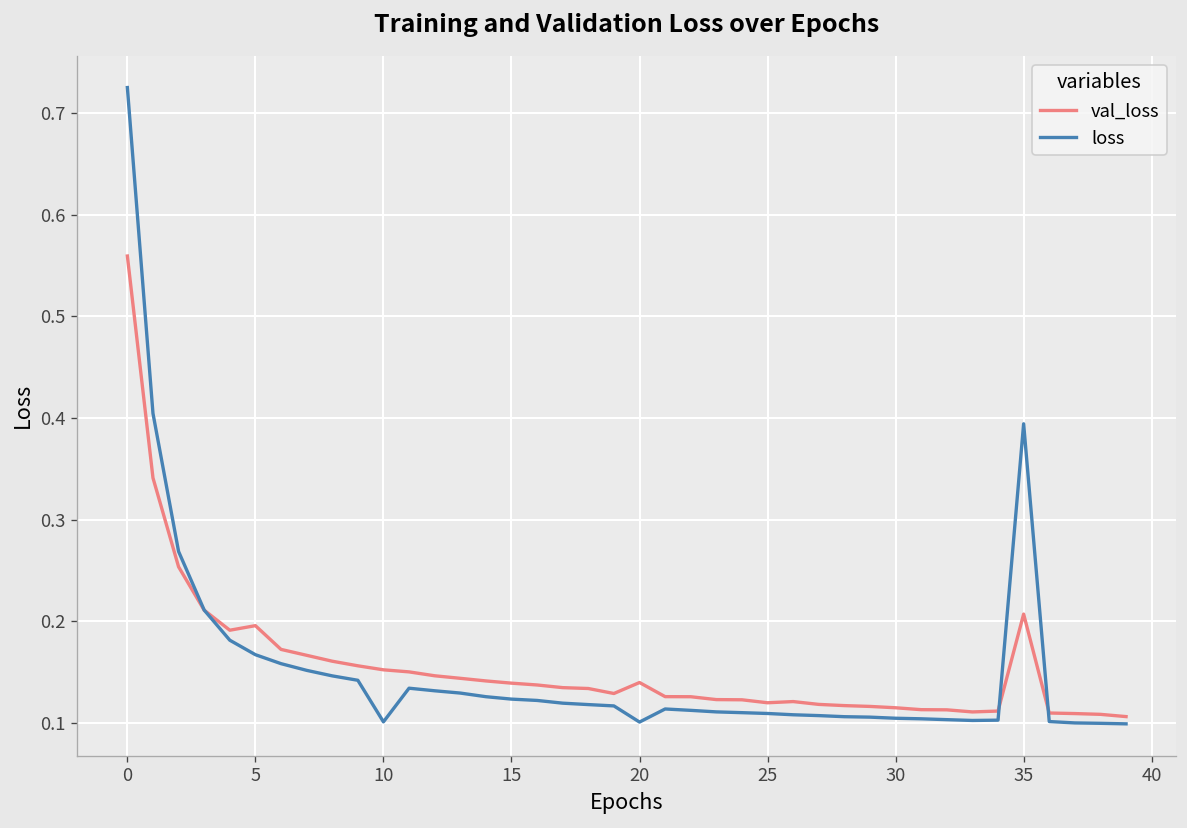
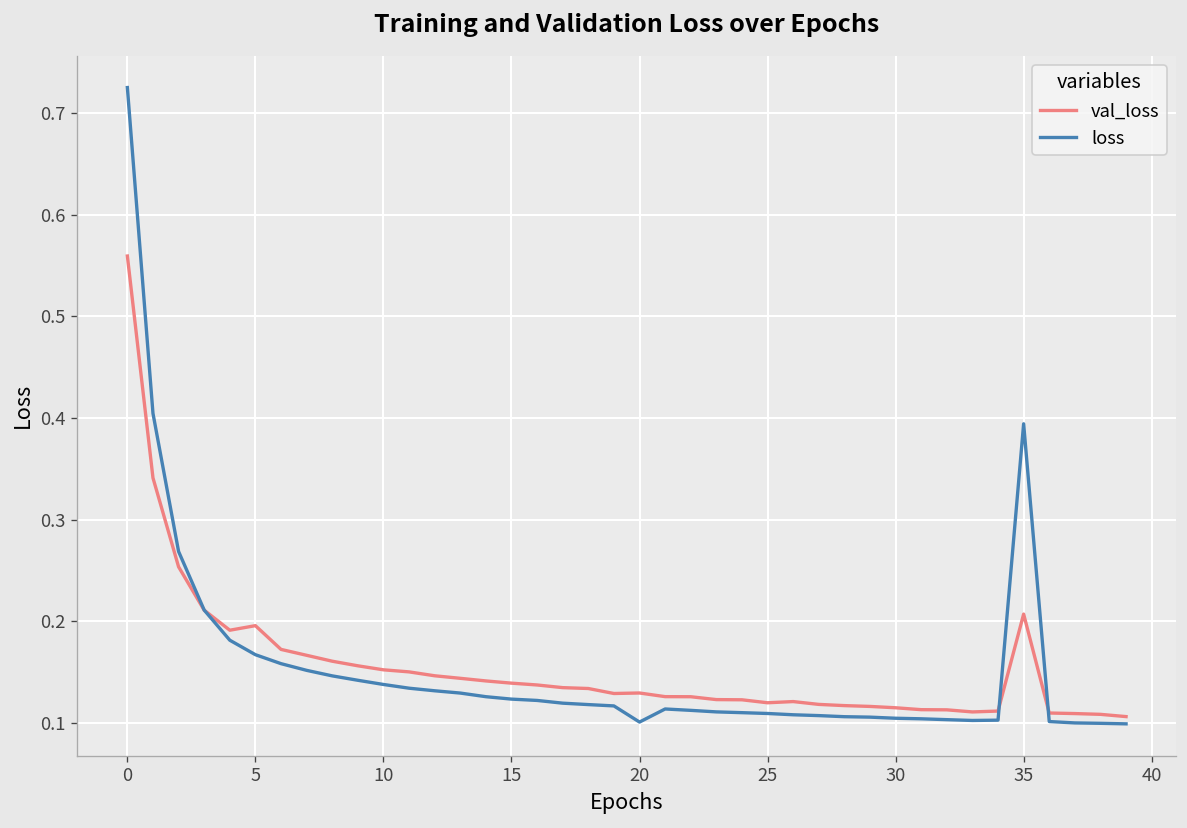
loss, 10: 0.10 -> 0.14
val_loss, 20: 0.14 -> 0.13
